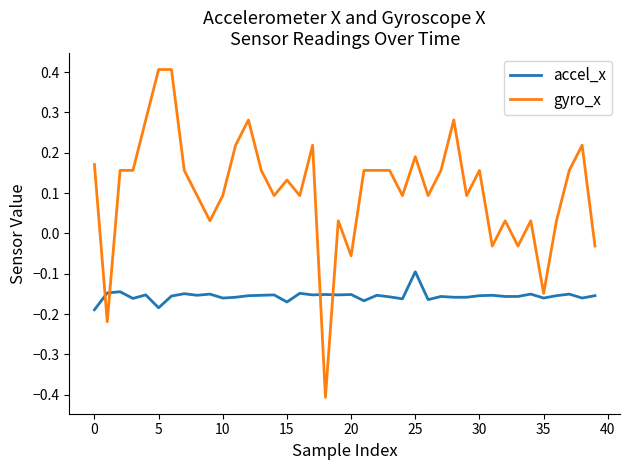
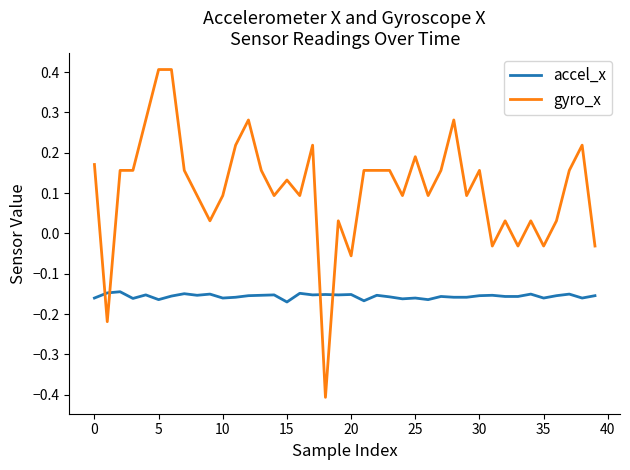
accel_x, 0: -0.19 -> -0.16
accel_x, 5: -0.18 -> -0.16
accel_x, 25: -0.10 -> -0.16
gyro_x, 35: -0.15 -> -0.03
